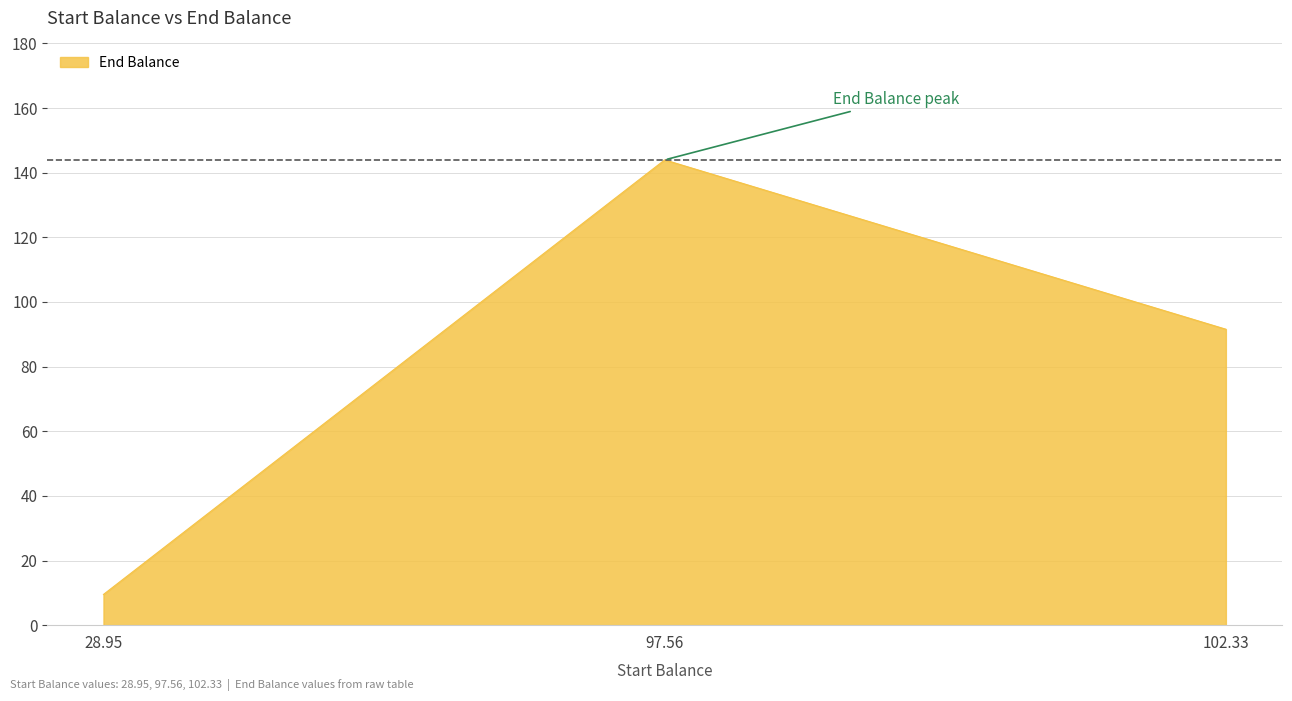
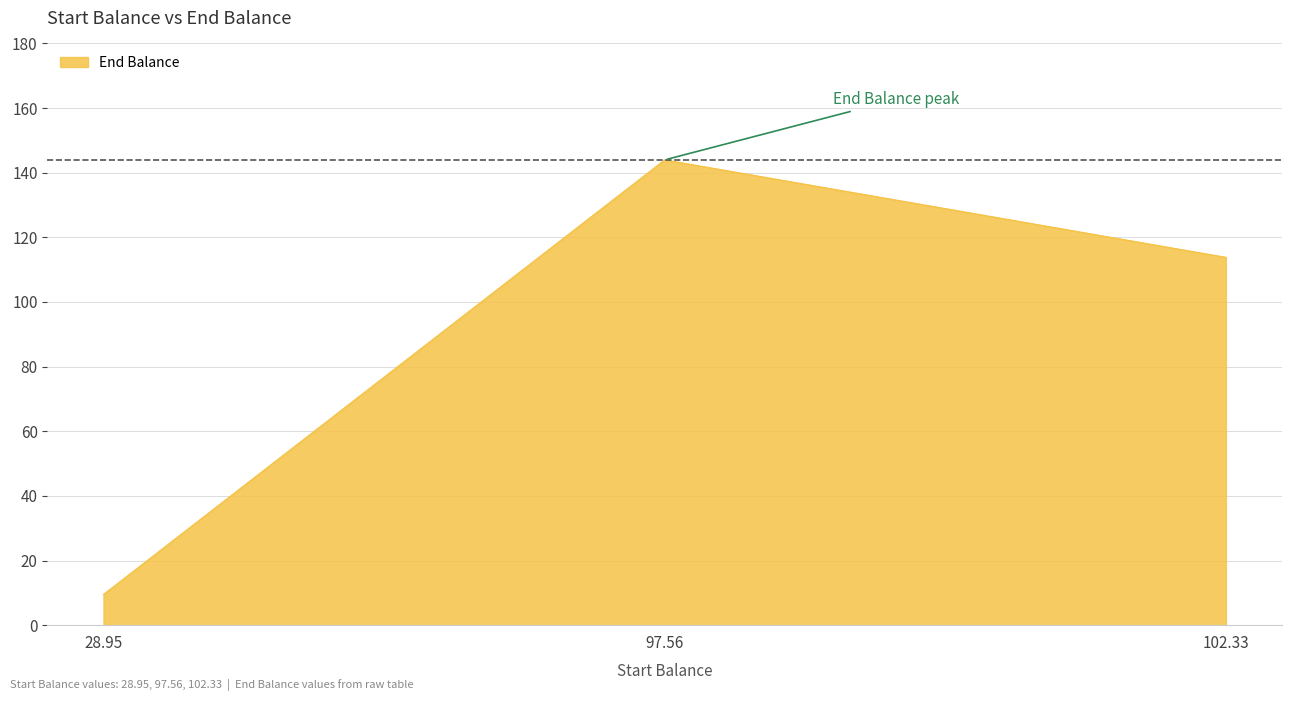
102.33: 92 -> 114
